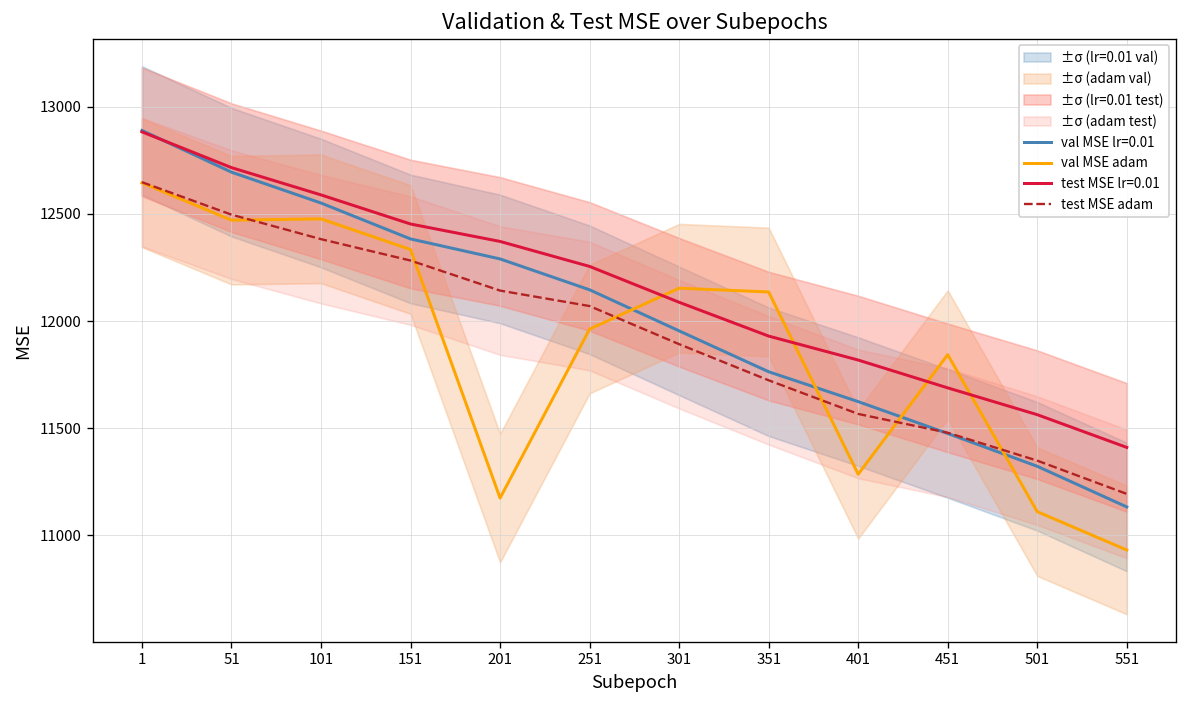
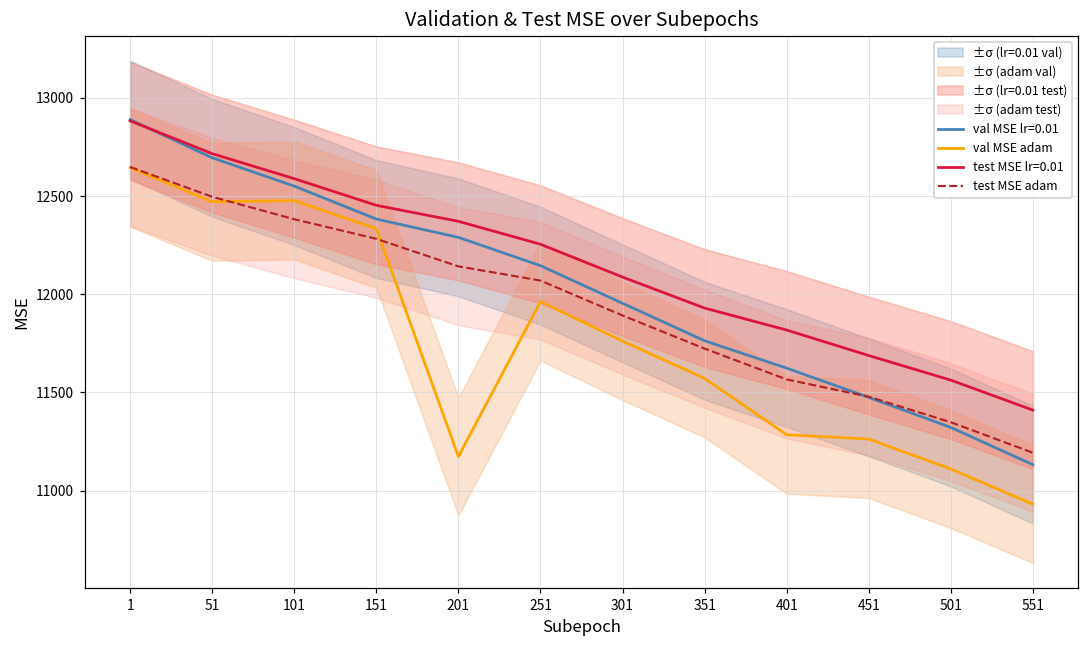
val MSE adam, 301: 12150 -> 11760
val MSE adam, 351: 12140 -> 11570
val MSE adam, 451: 11840 -> 11260
